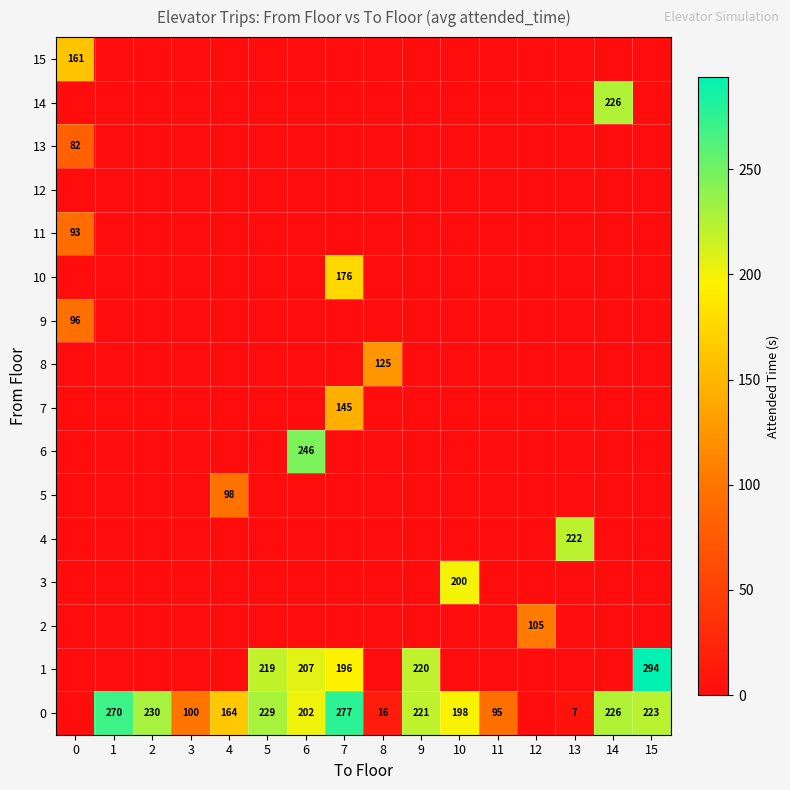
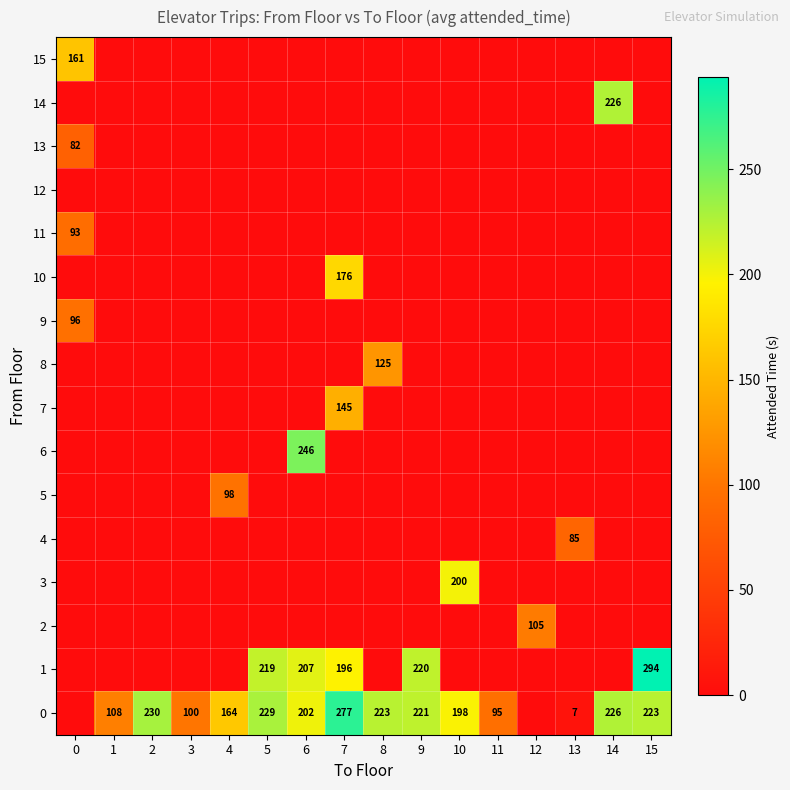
4, 13: 222 -> 85
0, 1: 270 -> 108
0, 8: 16 -> 223
